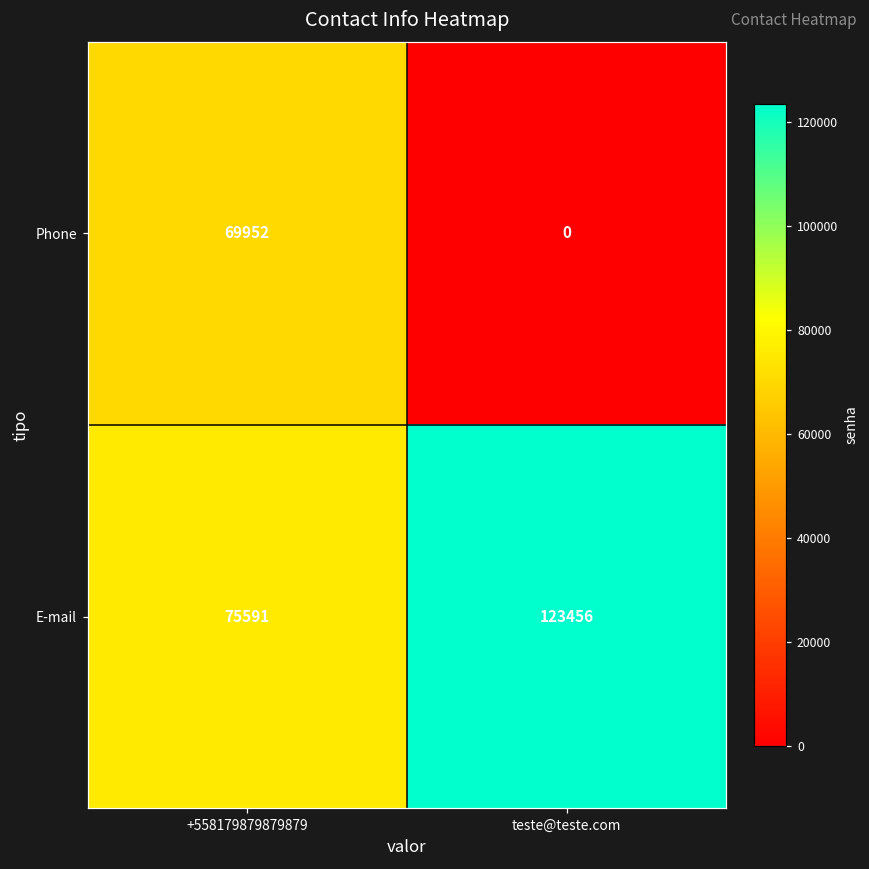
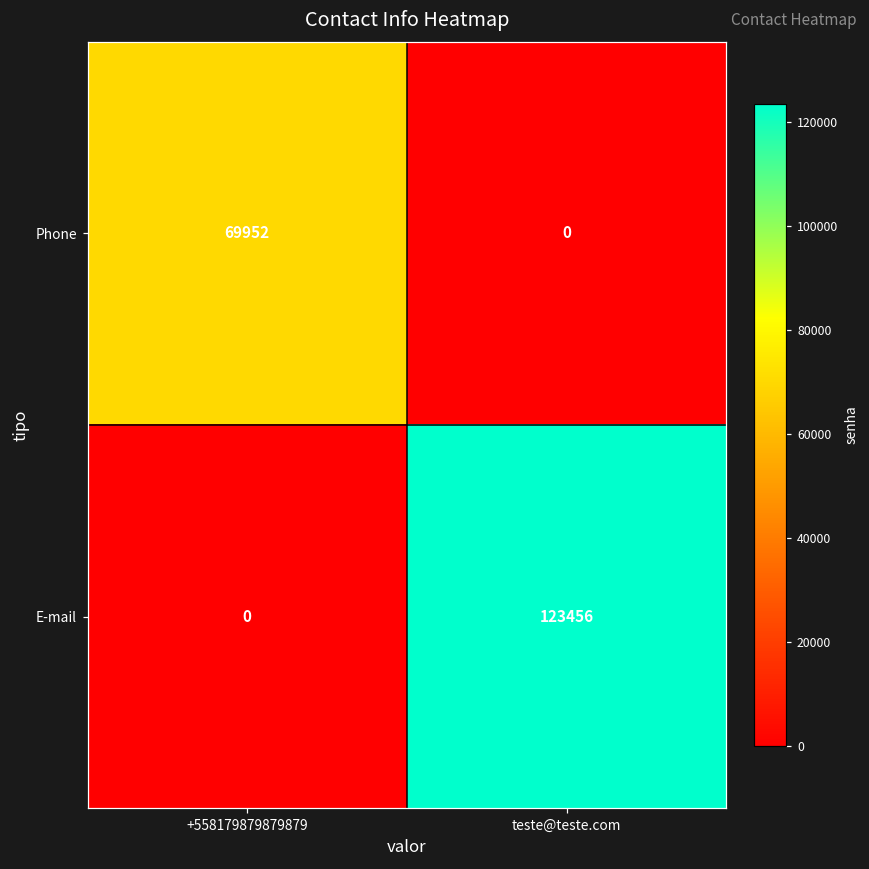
E-mail, +558179879879879: 75591 -> 0
